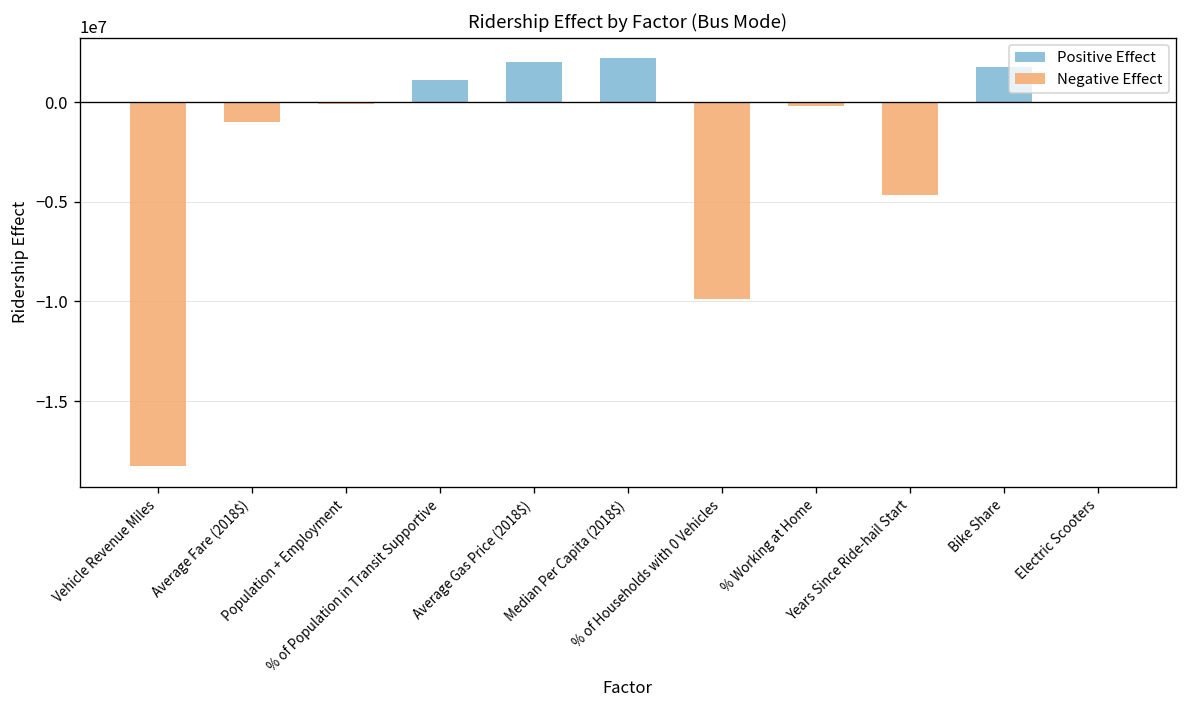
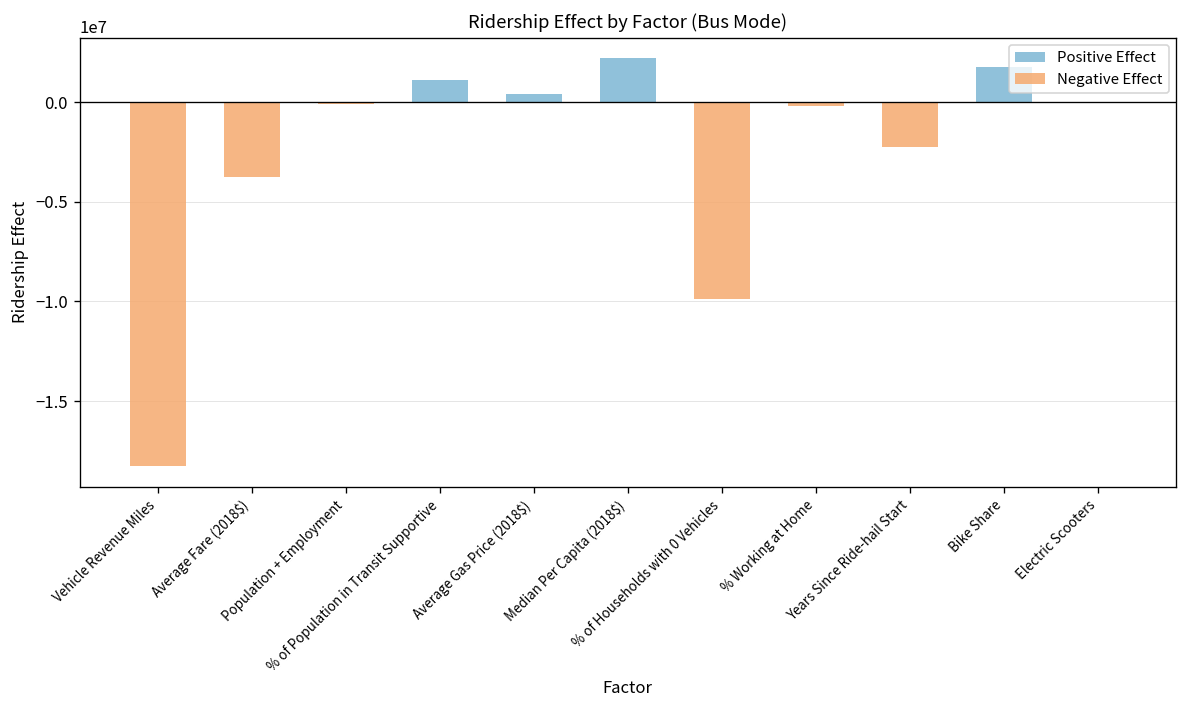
Negative Effect, Average Fare (2018$): -1000000 -> -3800000
Positive Effect, Average Gas Price (2018$): 2000000 -> 400000
Negative Effect, Years Since Ride-hail Start: -4700000 -> -2200000
